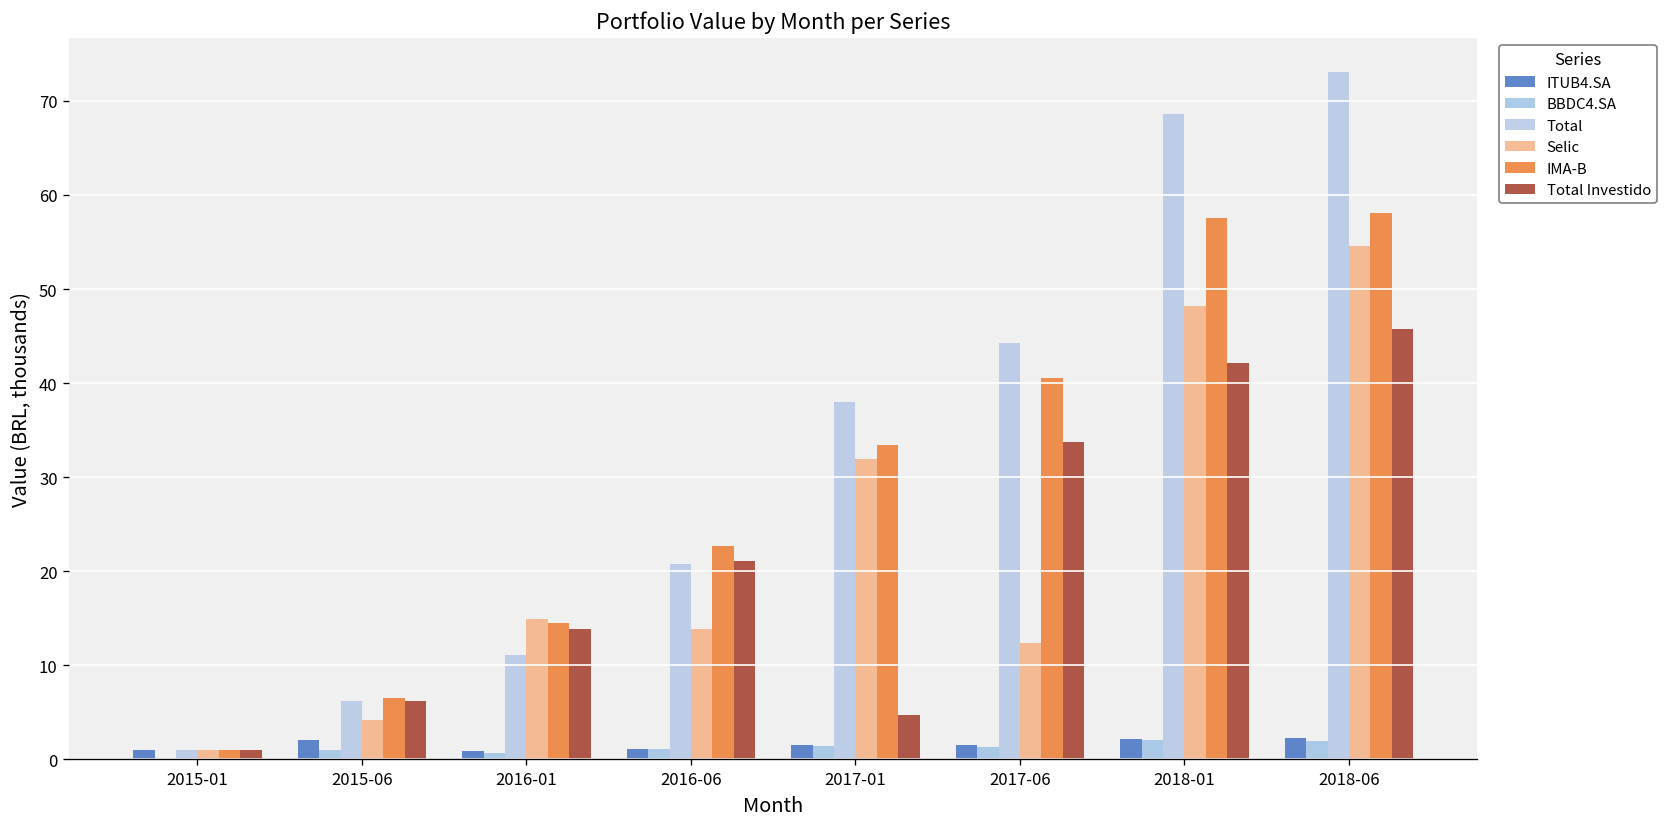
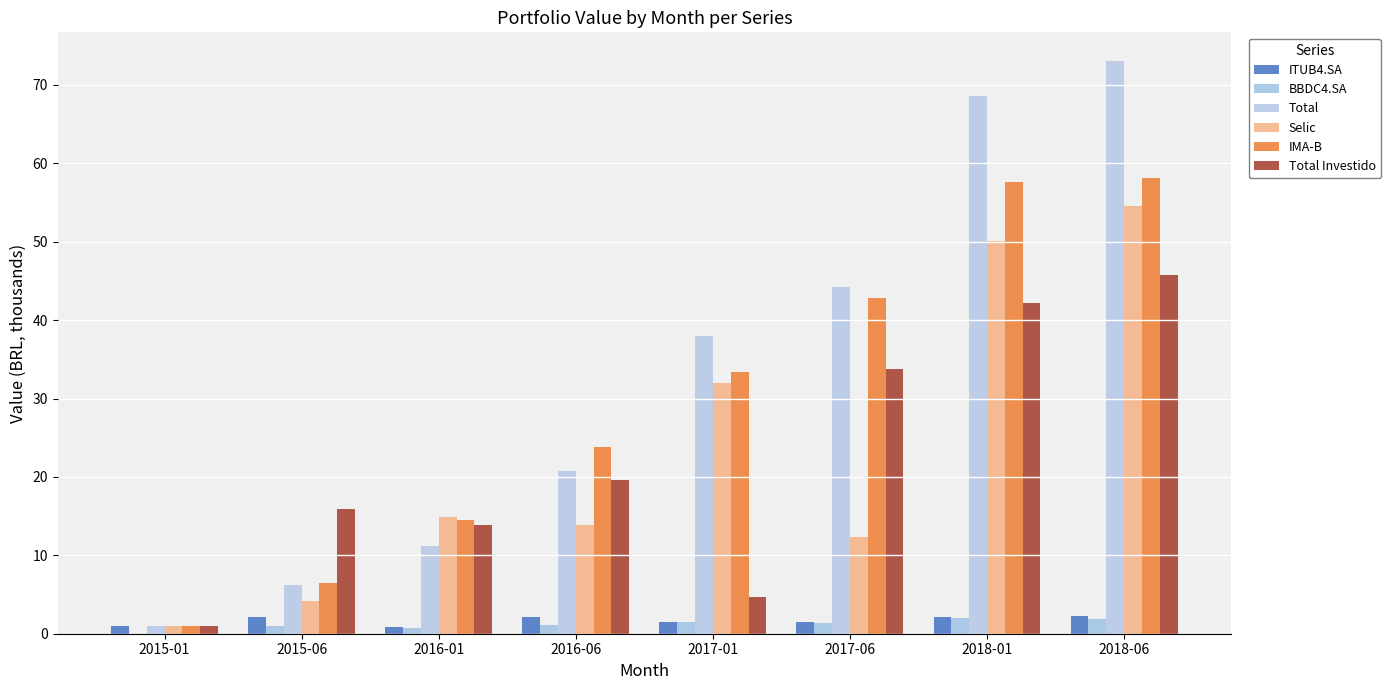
Total Investido, 2015-06: 6 -> 16
ITUB4.SA, 2016-06: 1 -> 2
IMA-B, 2016-06: 23 -> 24
Total Investido, 2016-06: 21 -> 20
IMA-B, 2017-06: 41 -> 43
Selic, 2018-01: 48 -> 50
